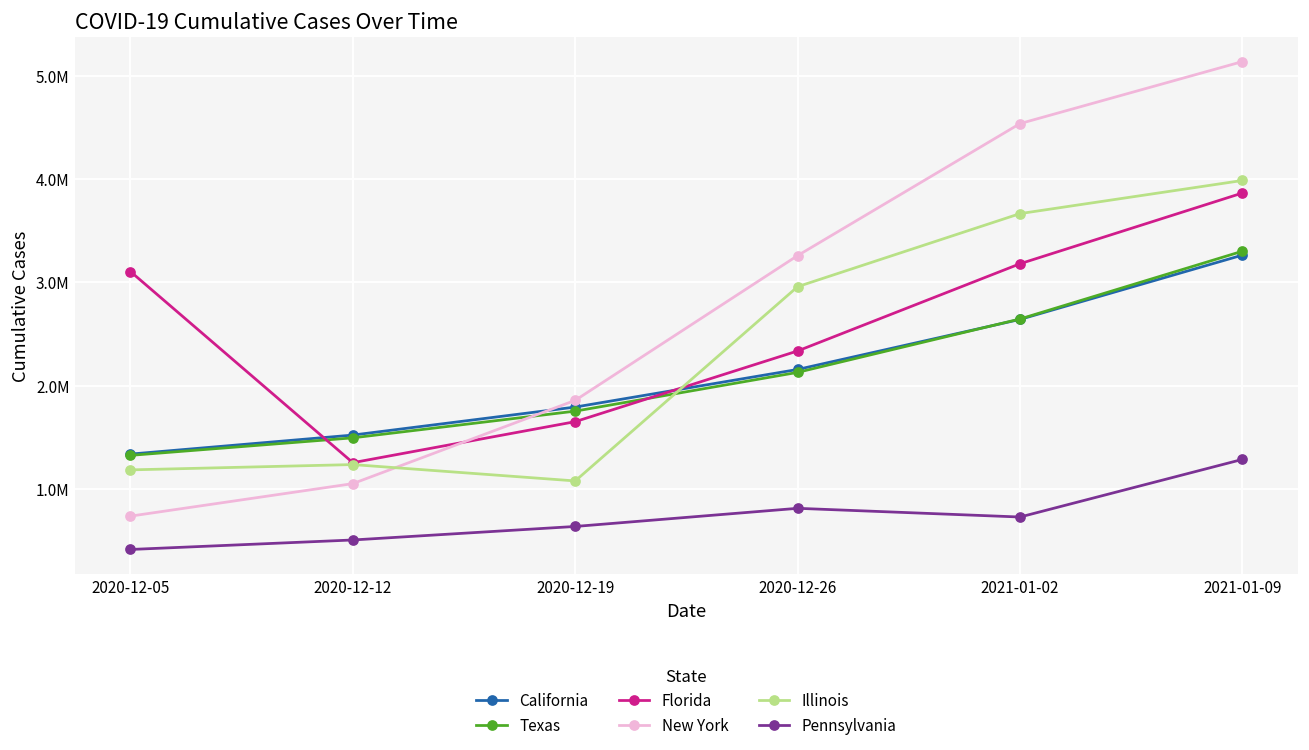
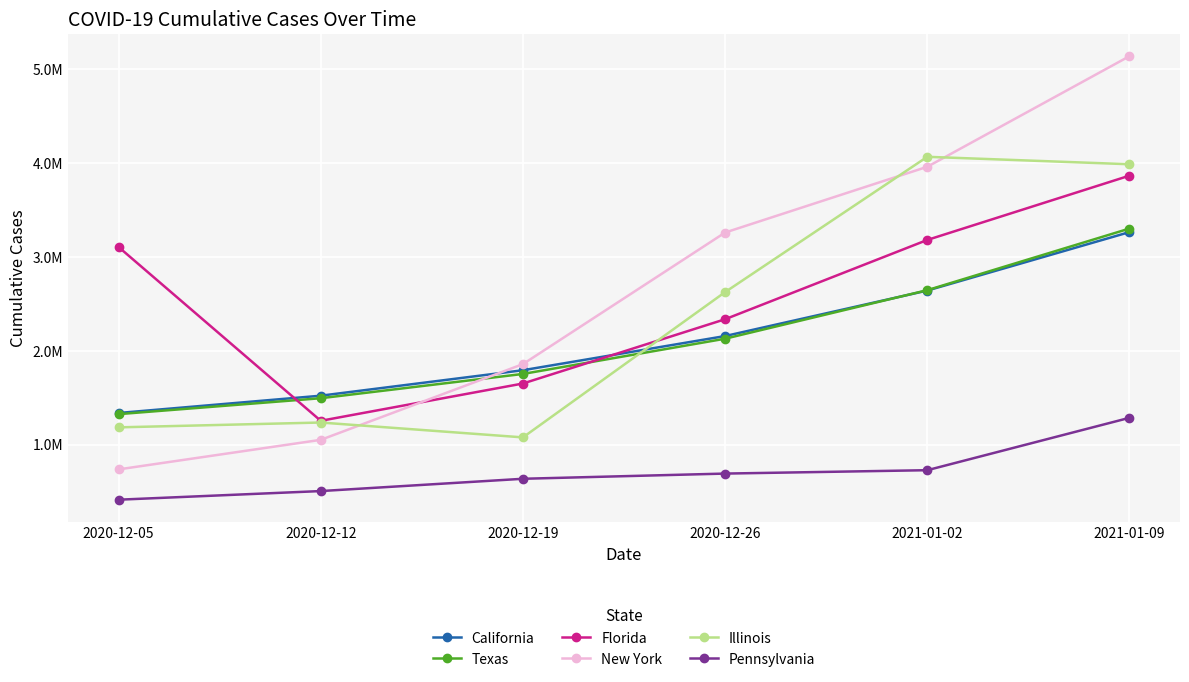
Illinois, 2020-12-26: 3000000 -> 2600000
Pennsylvania, 2020-12-26: 800000 -> 700000
New York, 2021-01-02: 4500000 -> 4000000
Illinois, 2021-01-02: 3700000 -> 4100000
